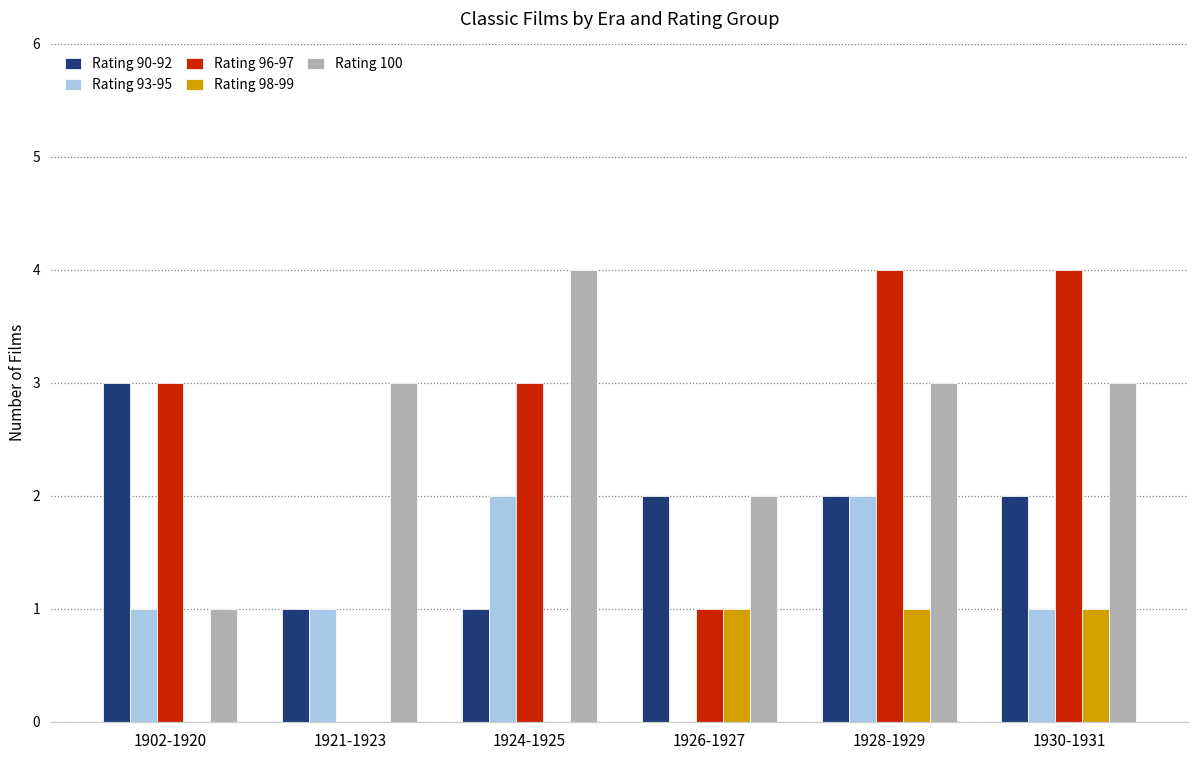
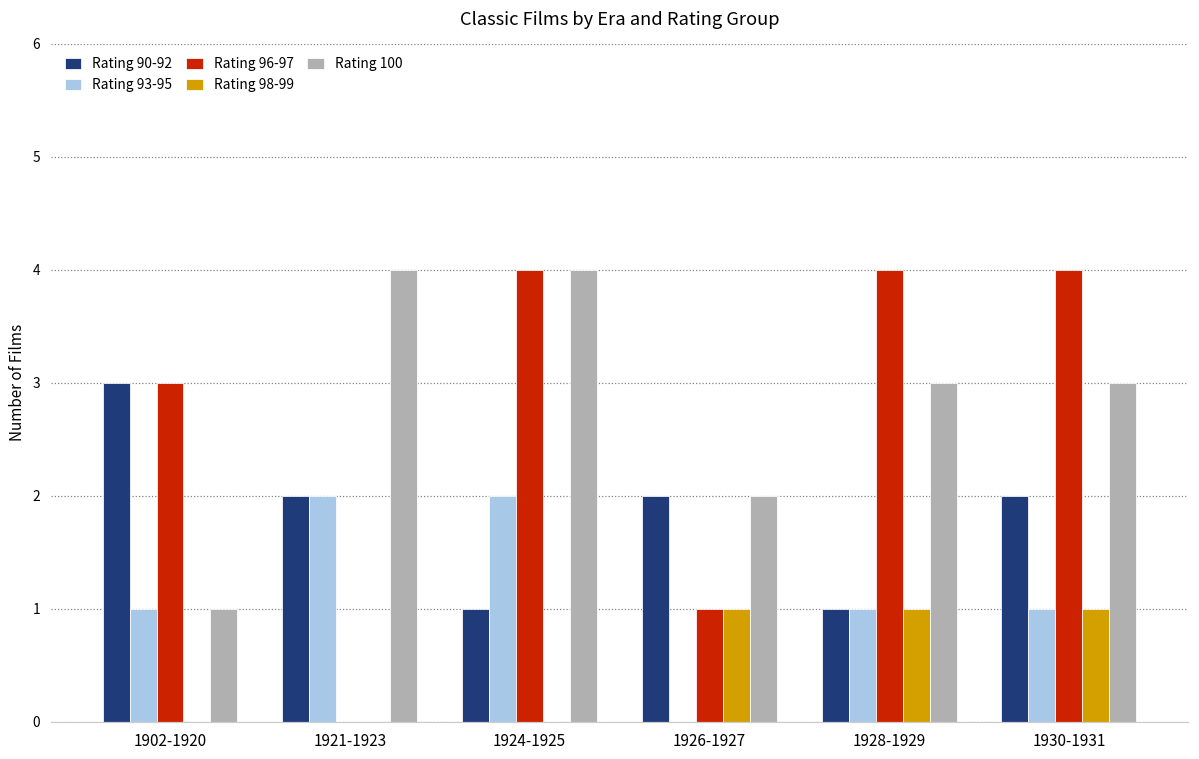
Rating 90-92, 1921-1923: 1 -> 2
Rating 93-95, 1921-1923: 1 -> 2
Rating 100, 1921-1923: 3 -> 4
Rating 96-97, 1924-1925: 3 -> 4
Rating 90-92, 1928-1929: 2 -> 1
Rating 93-95, 1928-1929: 2 -> 1
